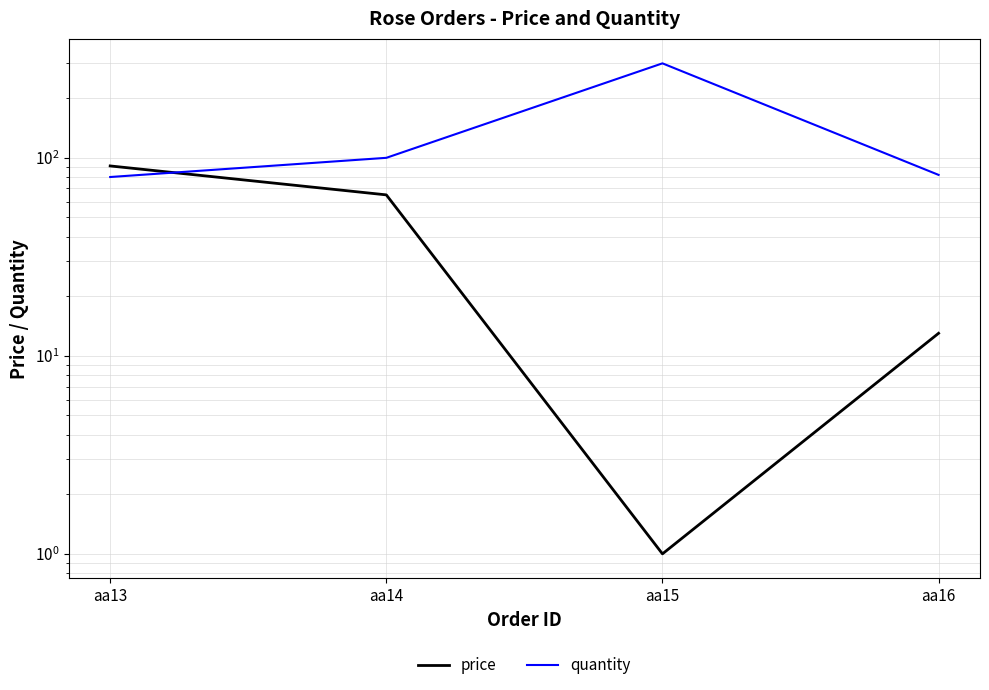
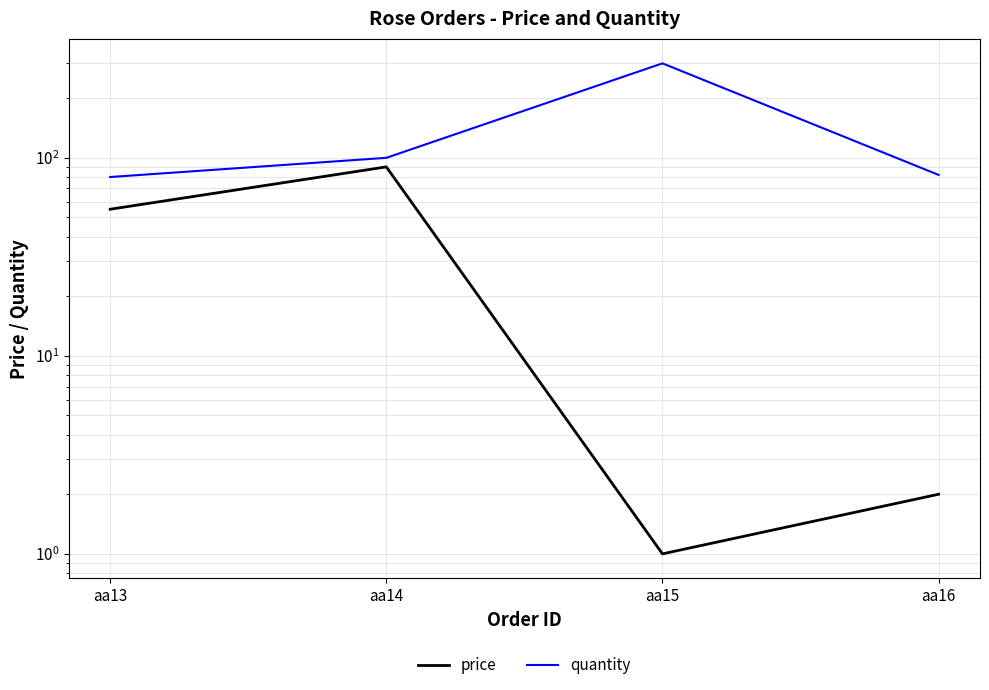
price, aa13: 90 -> 55
price, aa14: 65 -> 90
price, aa16: 13 -> 2
